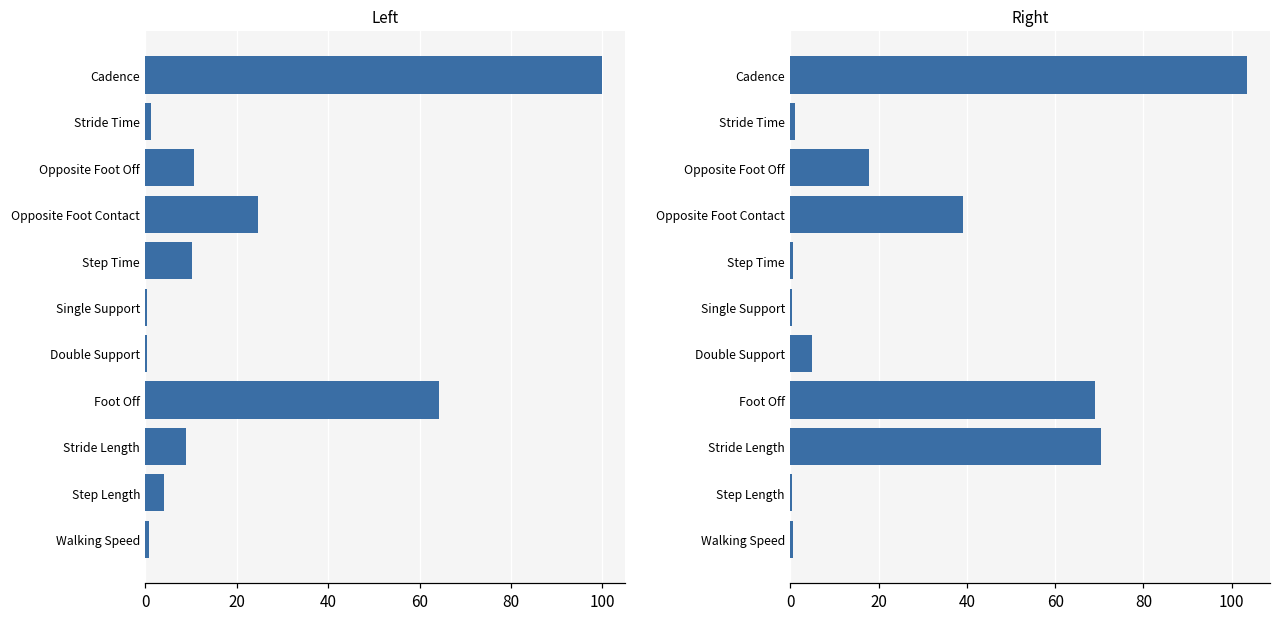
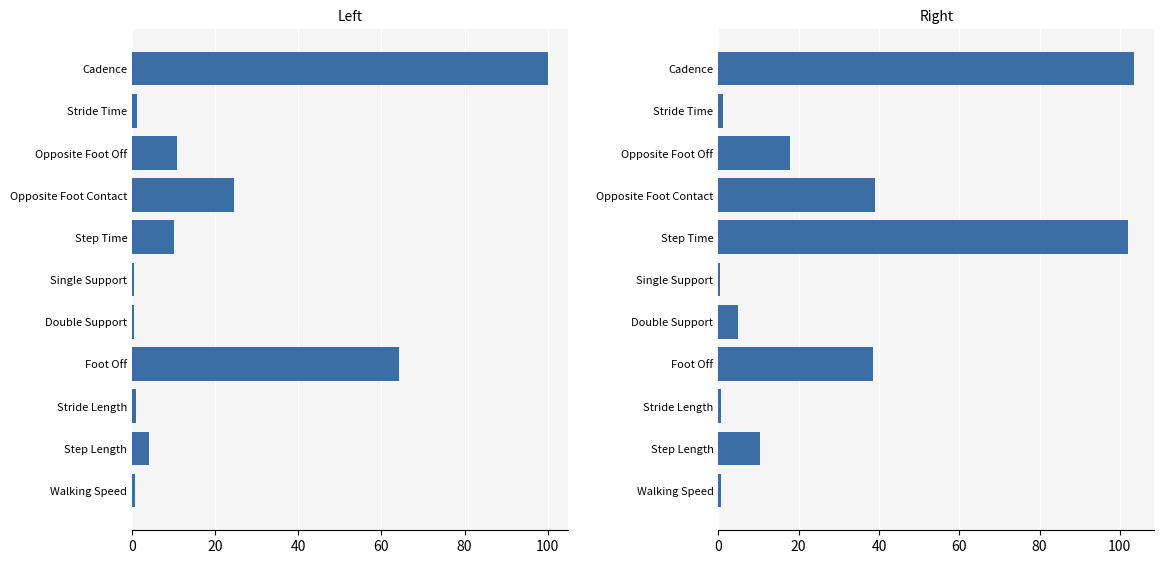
Left, Stride Length: 9 -> 1
Right, Step Time: 1 -> 102
Right, Foot Off: 69 -> 39
Right, Stride Length: 70 -> 1
Right, Step Length: 0 -> 10
